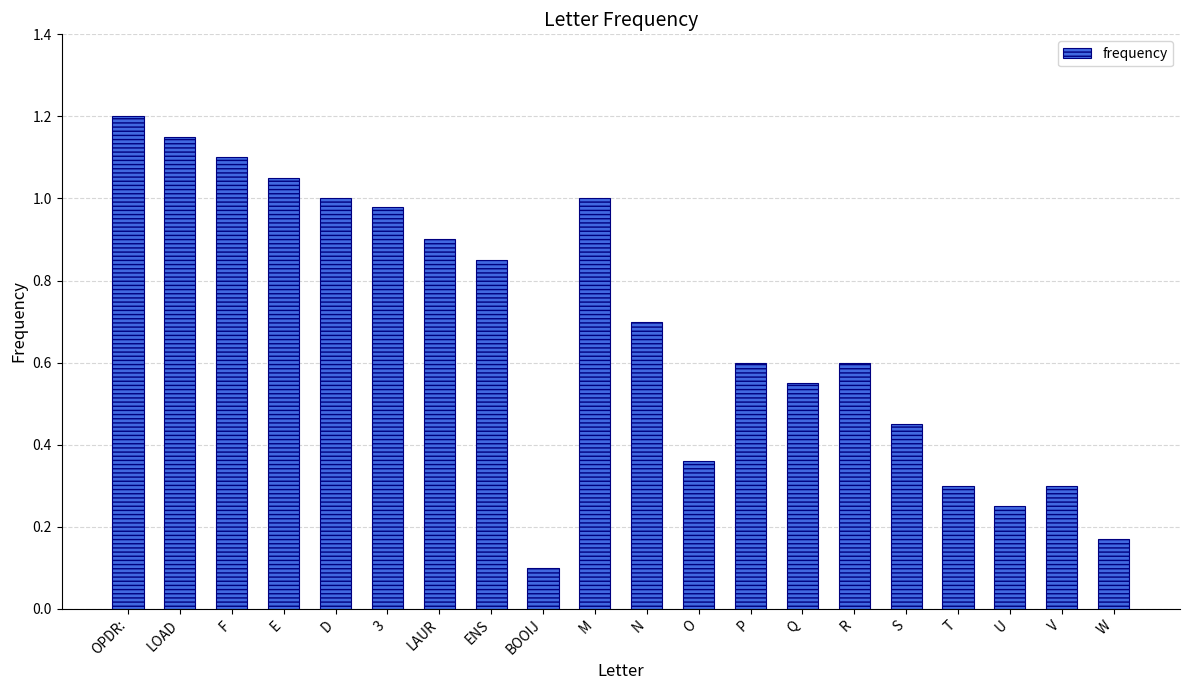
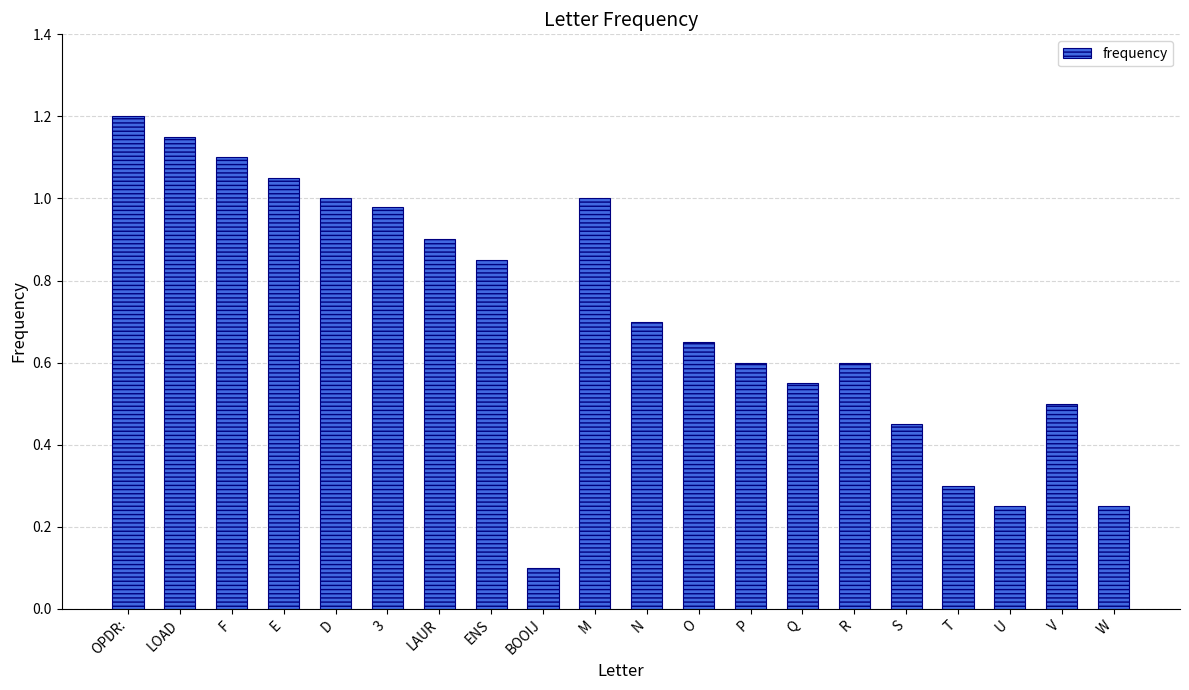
O: 0.36 -> 0.65
V: 0.3 -> 0.5
W: 0.17 -> 0.25
